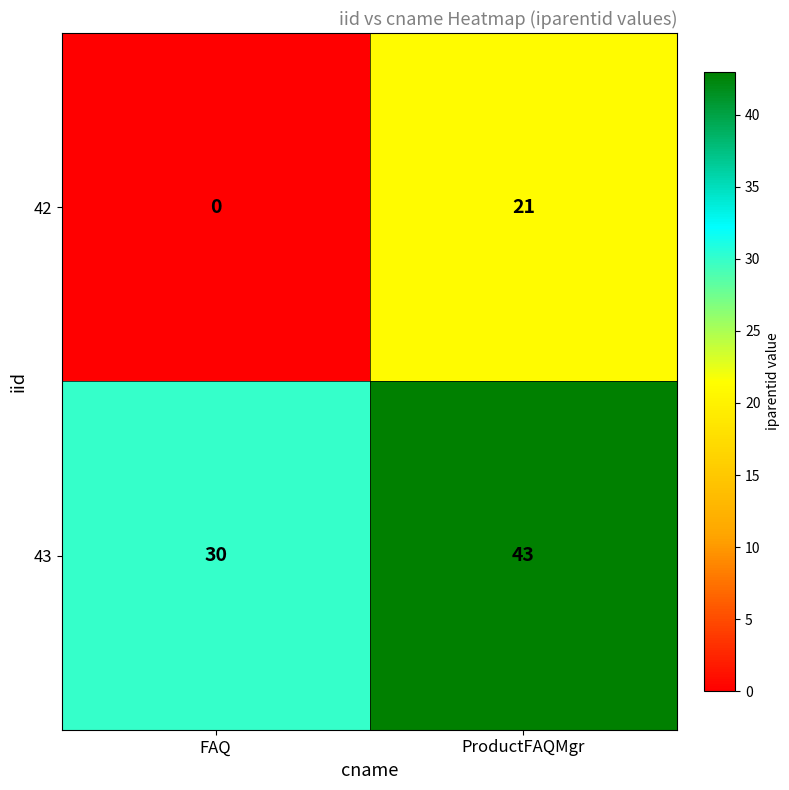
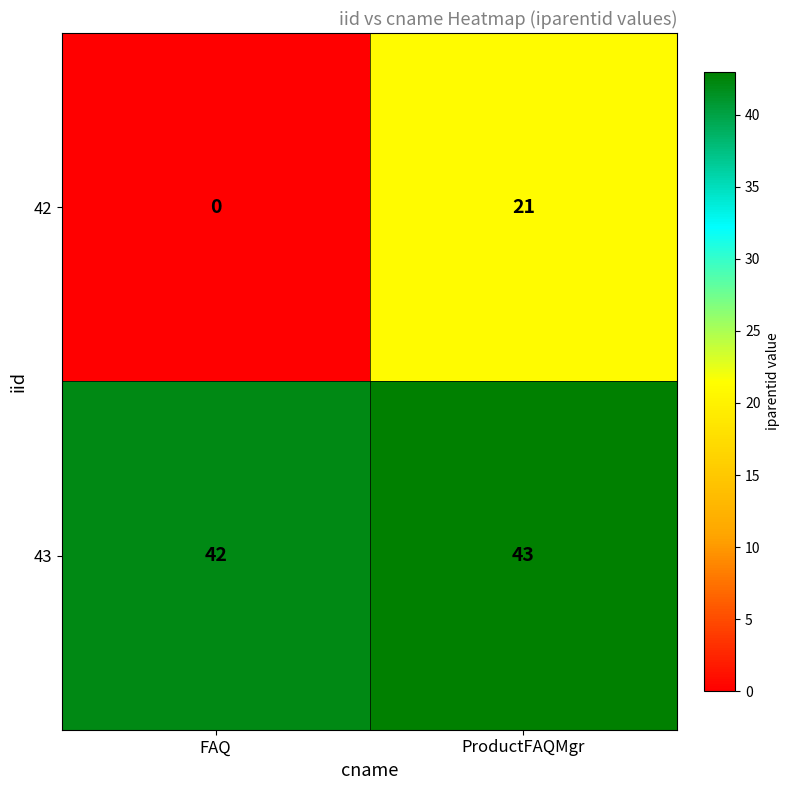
43, FAQ: 30 -> 42
